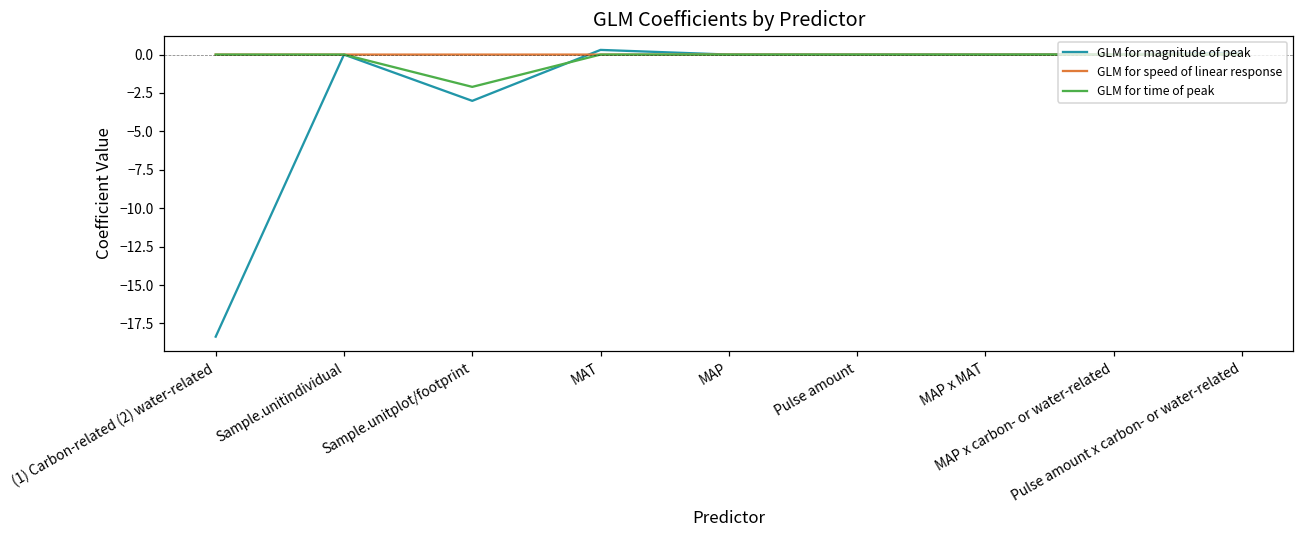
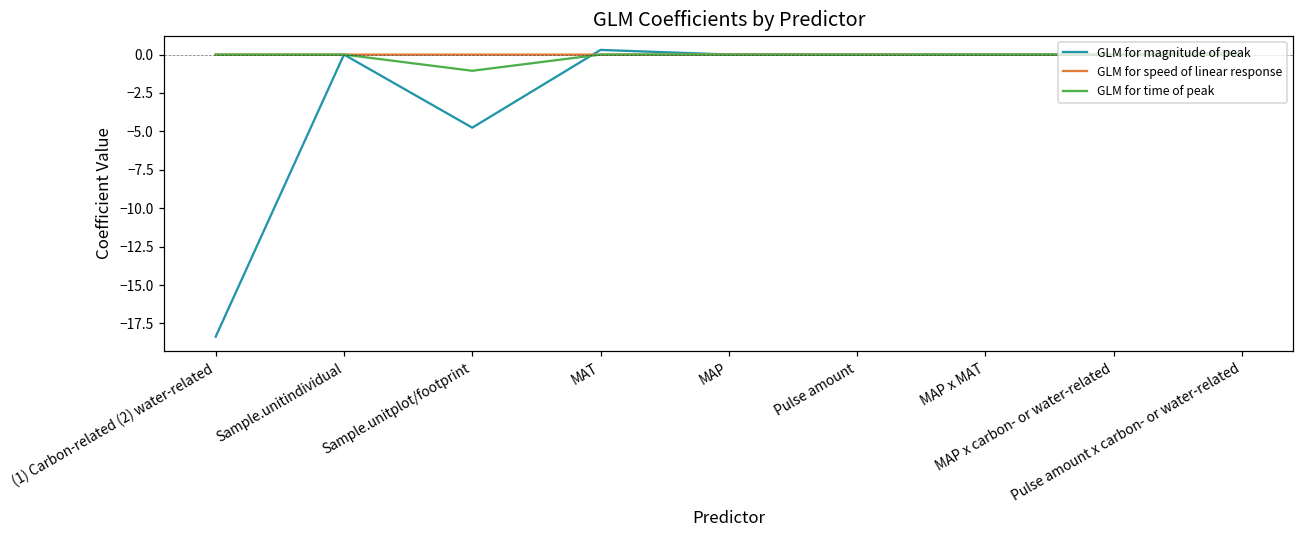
GLM for magnitude of peak, Sample.unitplot/footprint: -3.0 -> -4.8
GLM for time of peak, Sample.unitplot/footprint: -2.1 -> -1.1
